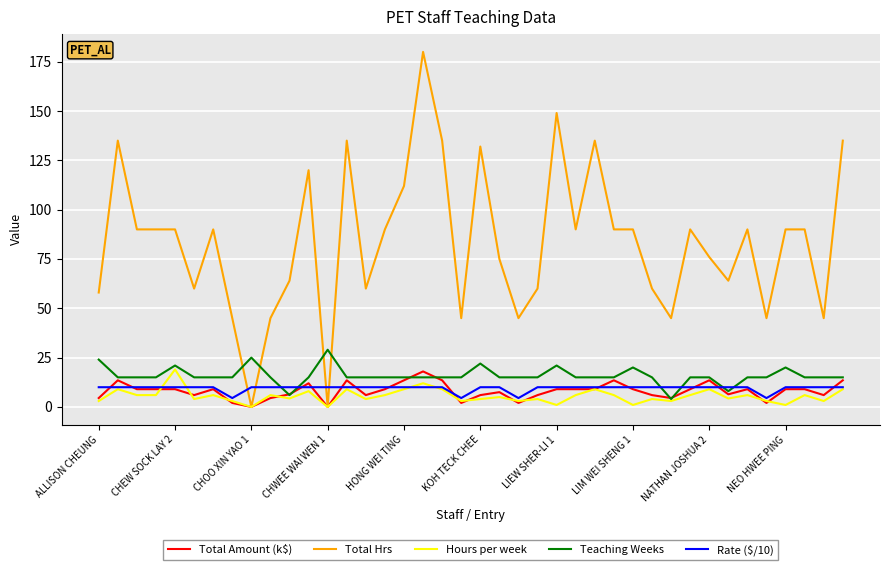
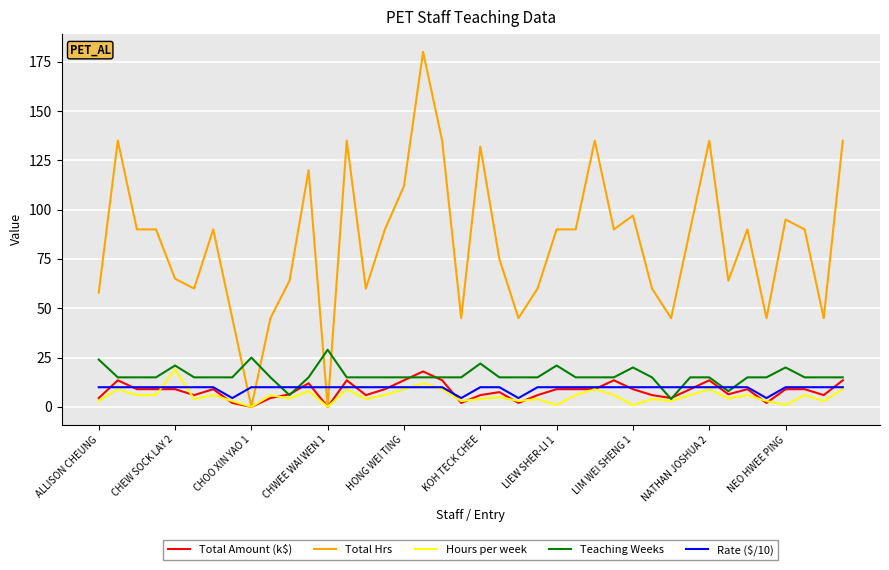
Total Hrs, CHEW SOCK LAY 2: 90 -> 65
Total Hrs, LIEW SHER-LI 1: 149 -> 90
Total Hrs, LIM WEI SHENG 1: 90 -> 97
Total Hrs, NATHAN JOSHUA 2: 76 -> 135
Total Hrs, NEO HWEE PING: 90 -> 95
